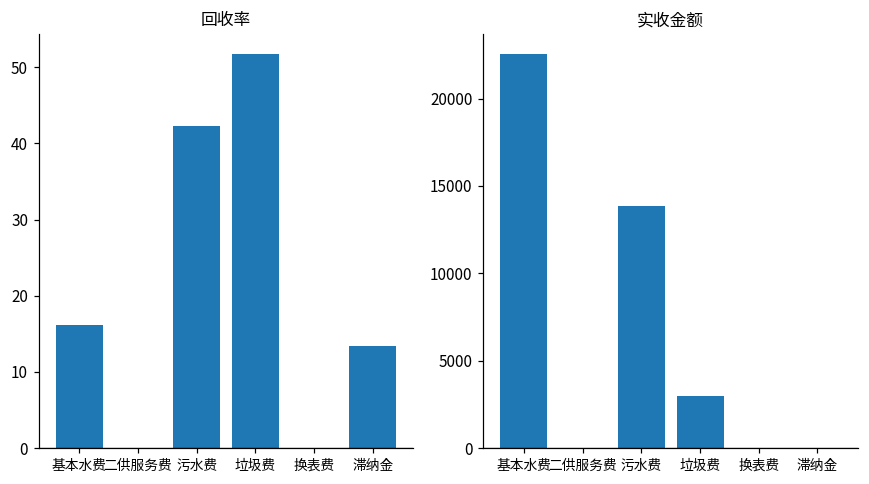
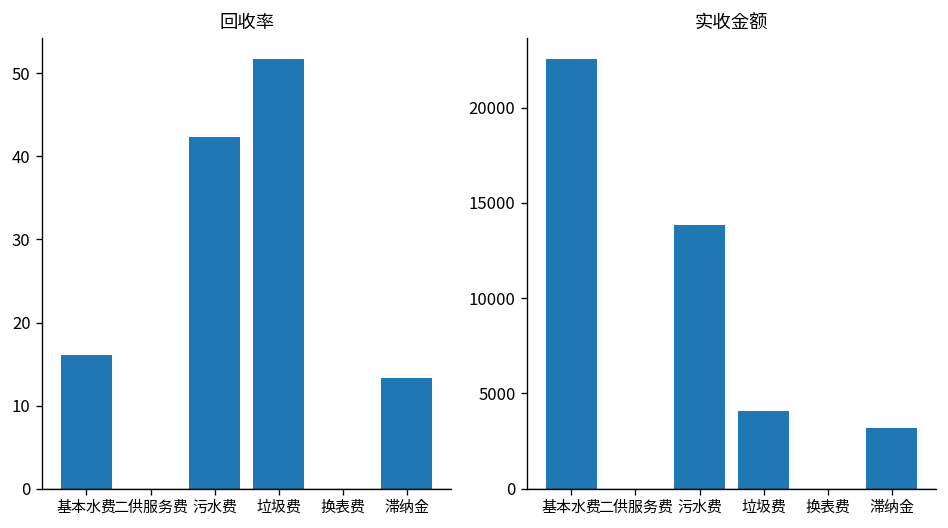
实收金额, 垃圾费: 3000 -> 4100
实收金额, 滞纳金: 0 -> 3200
